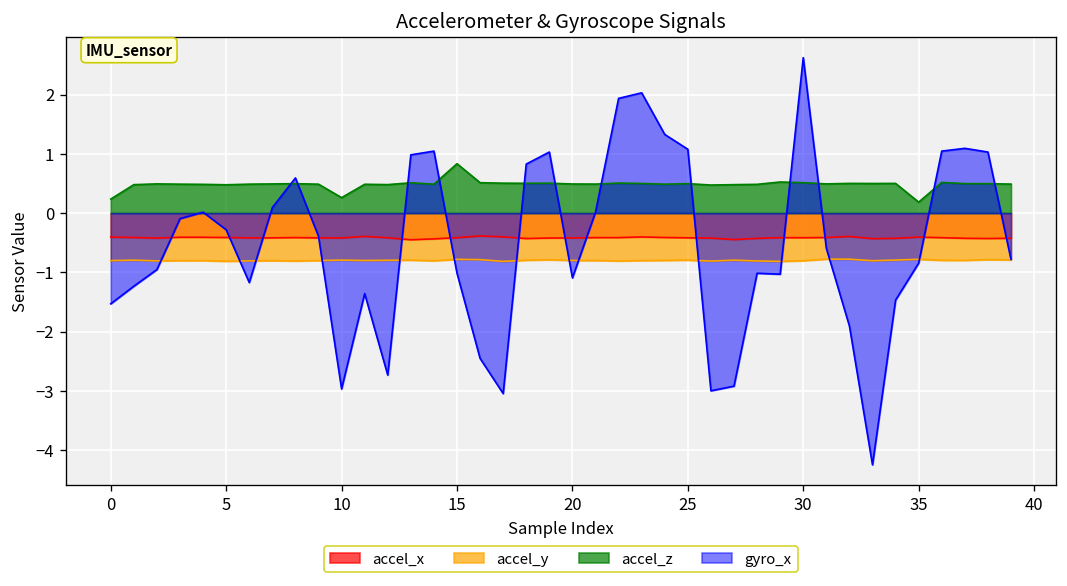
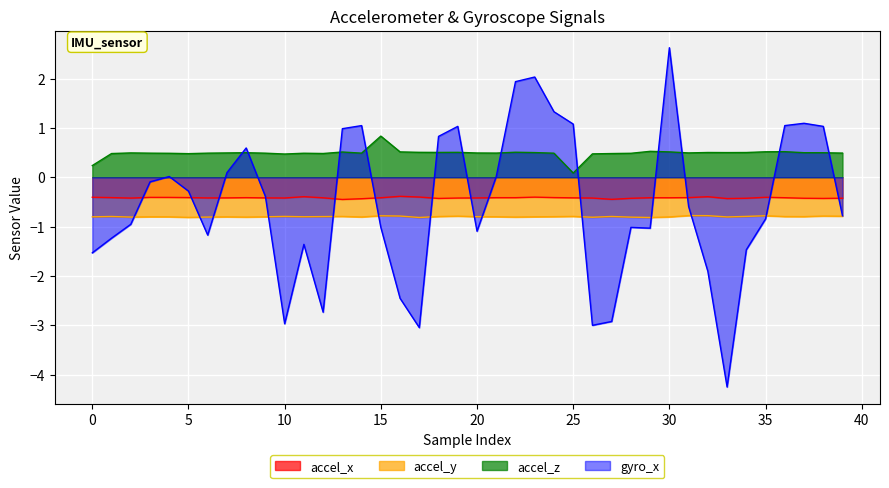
accel_z, 10: 0.3 -> 0.5
accel_z, 25: 0.5 -> 0.1
accel_z, 35: 0.2 -> 0.5
